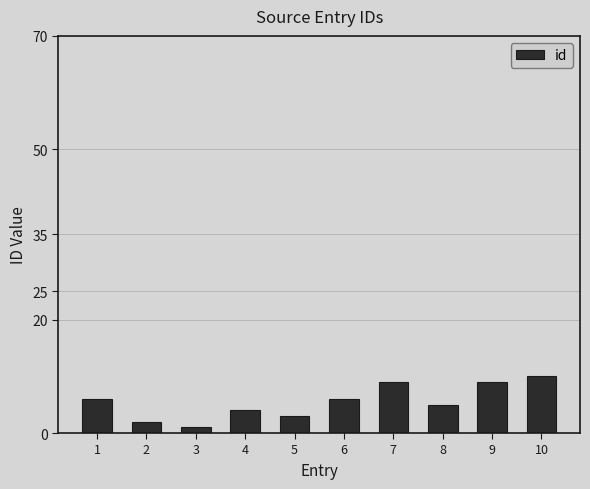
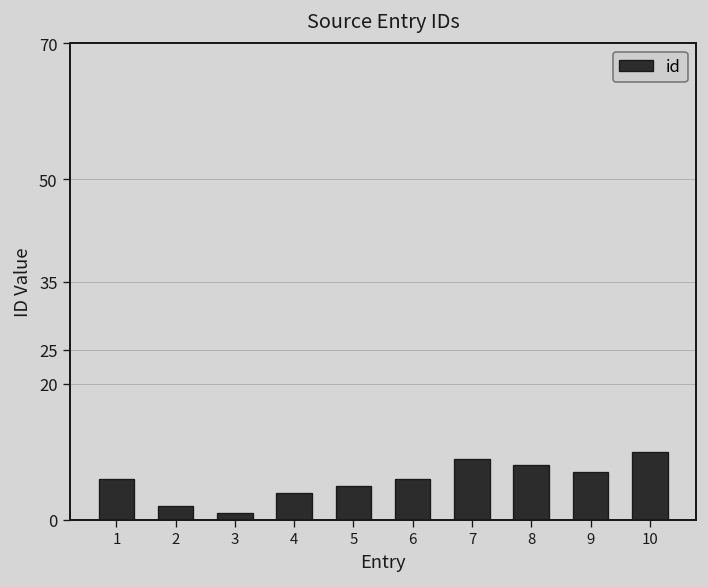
5: 3 -> 5
8: 5 -> 8
9: 9 -> 7
